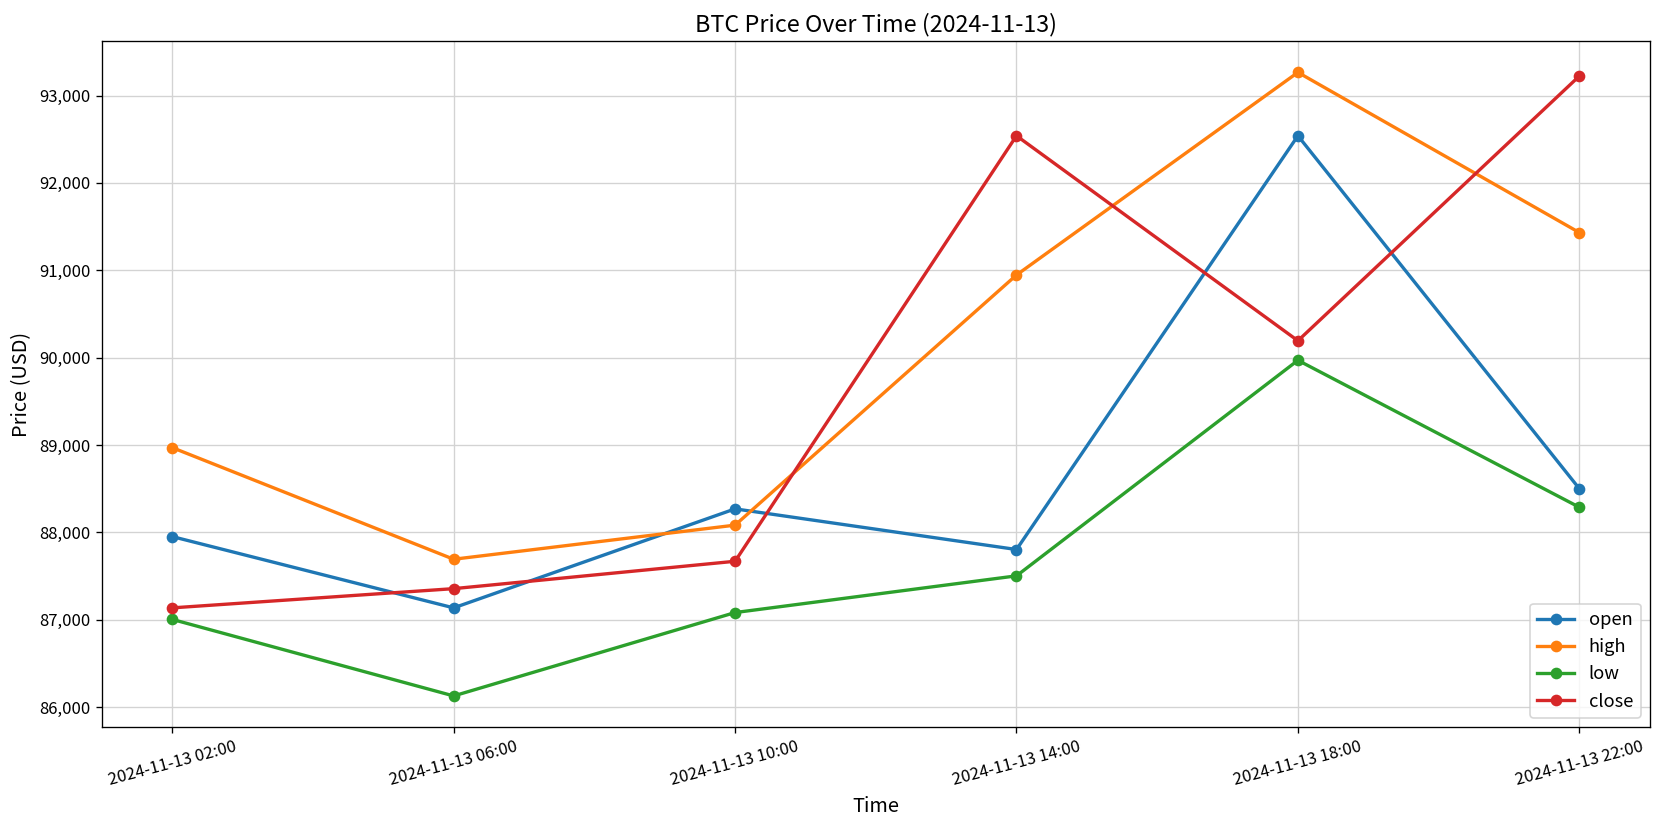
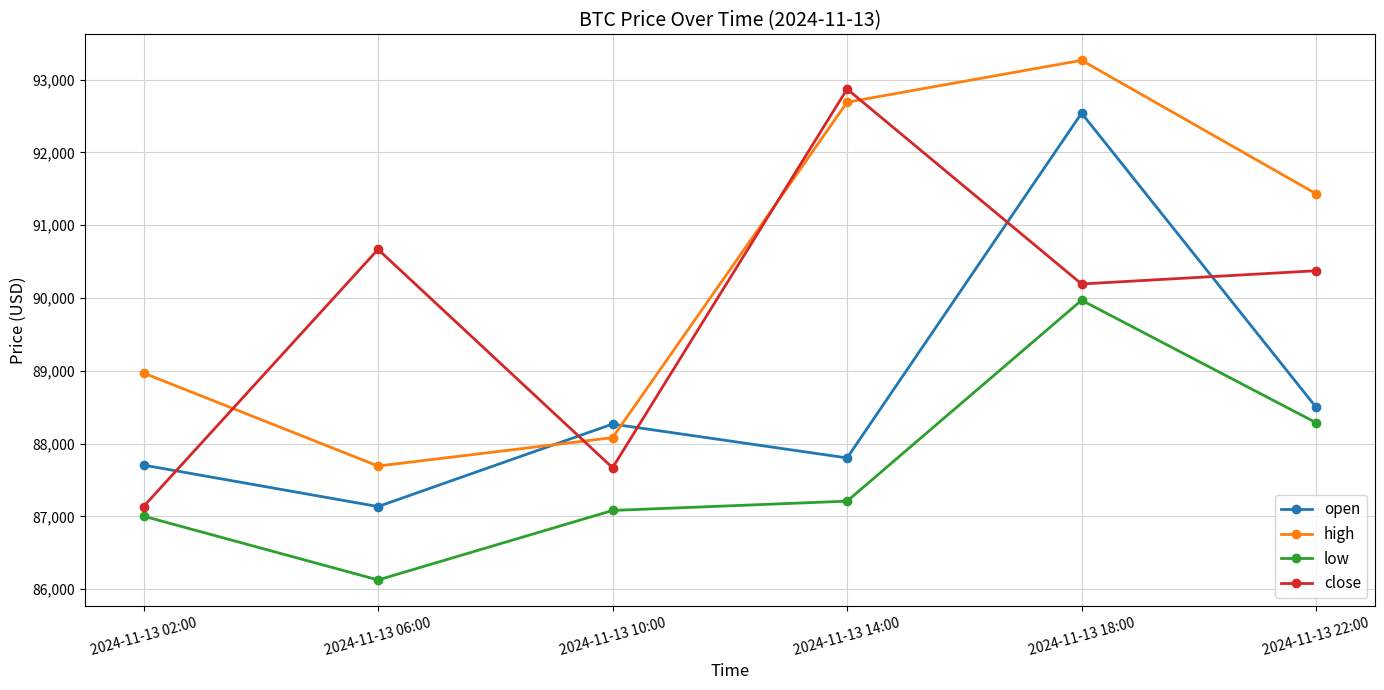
open, 2024-11-13 02:00: 88,000 -> 87,700
close, 2024-11-13 06:00: 87,400 -> 90,700
high, 2024-11-13 14:00: 90,900 -> 92,700
low, 2024-11-13 14:00: 87,500 -> 87,200
close, 2024-11-13 14:00: 92,500 -> 92,900
close, 2024-11-13 22:00: 93,200 -> 90,400
